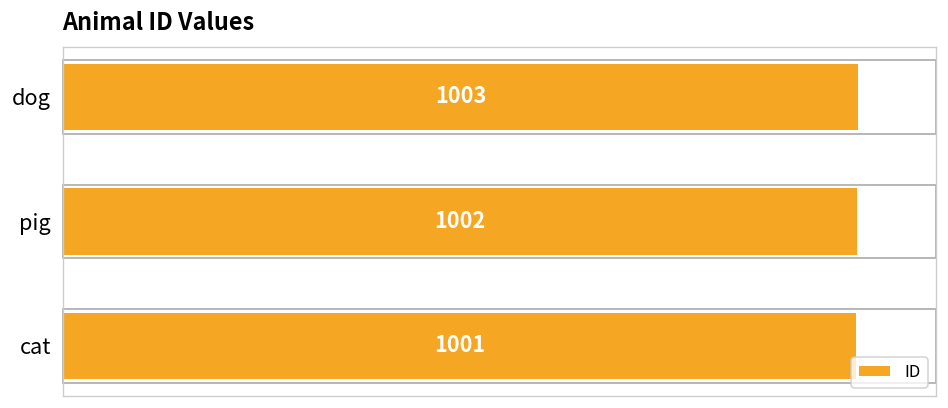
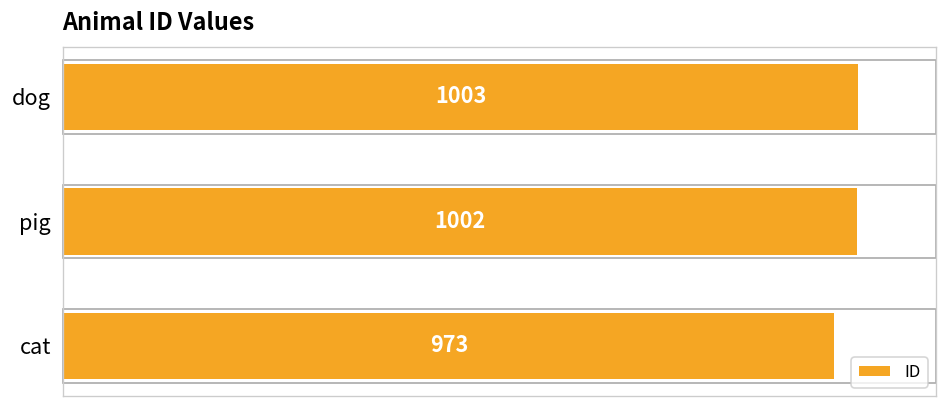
cat: 1001 -> 973
